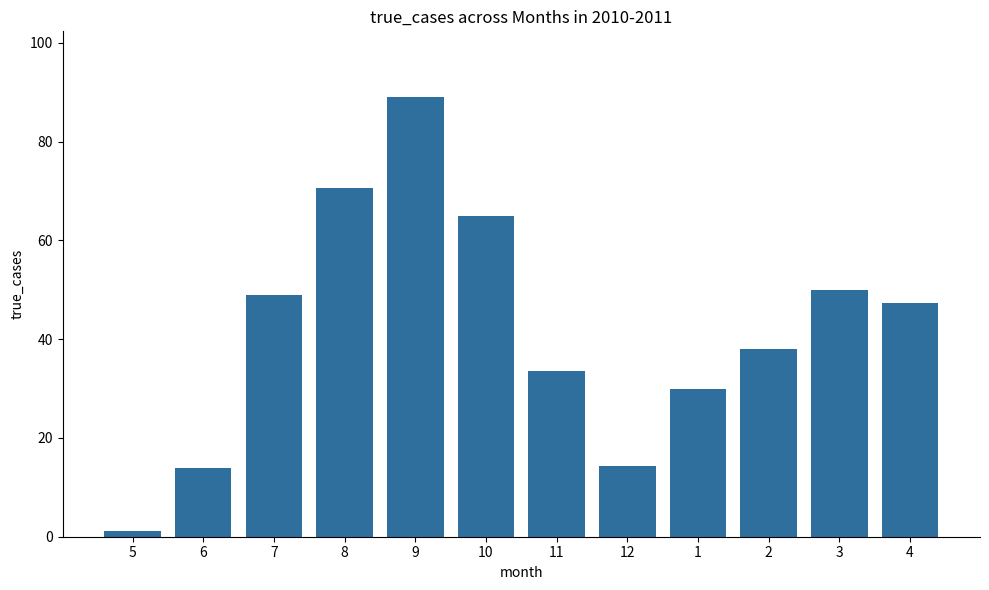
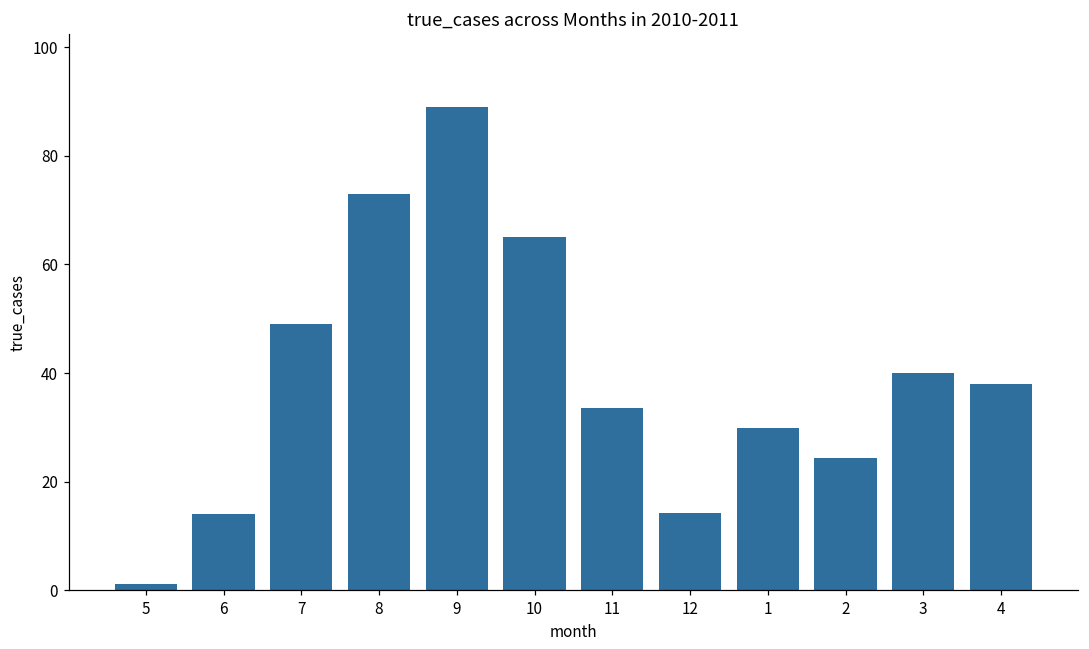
8: 71 -> 73
2: 38 -> 24
3: 50 -> 40
4: 47 -> 38
